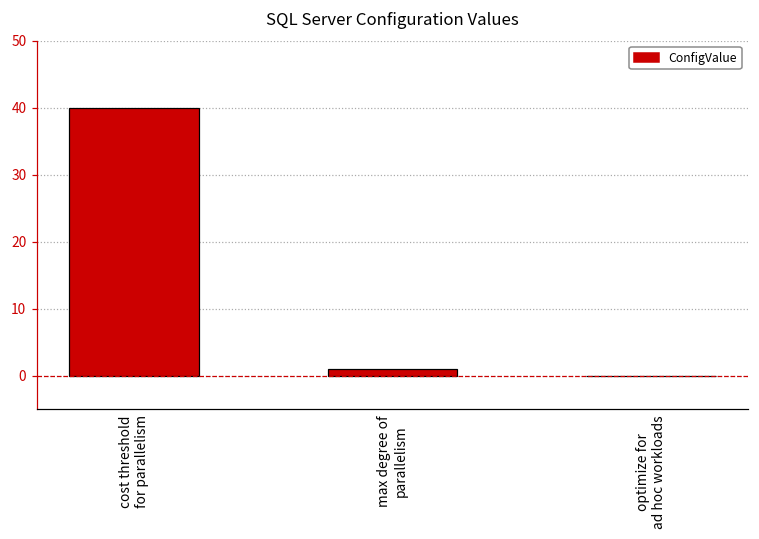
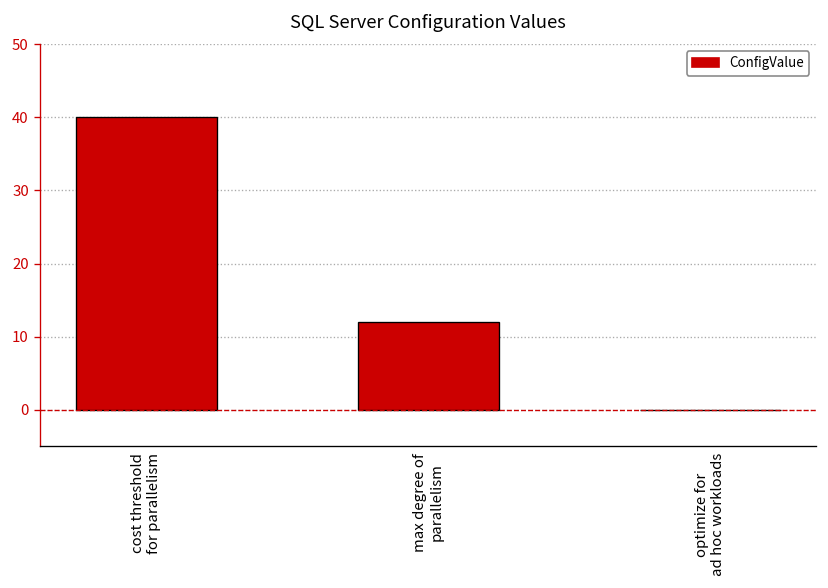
max degree of parallelism: 1 -> 12
